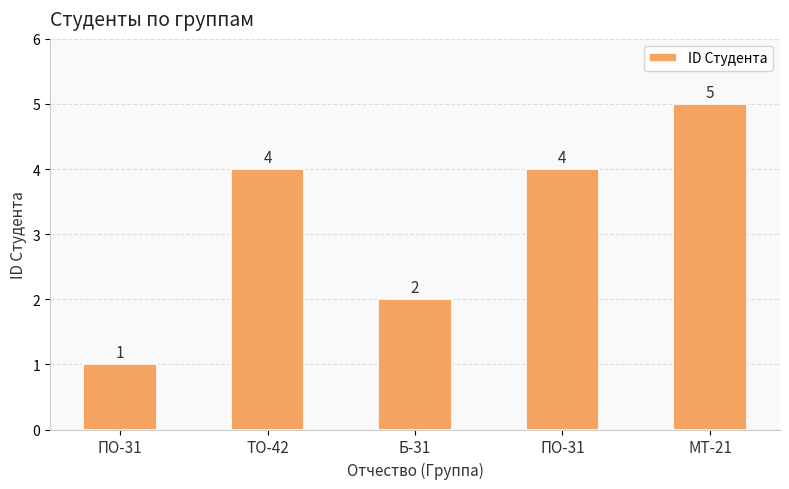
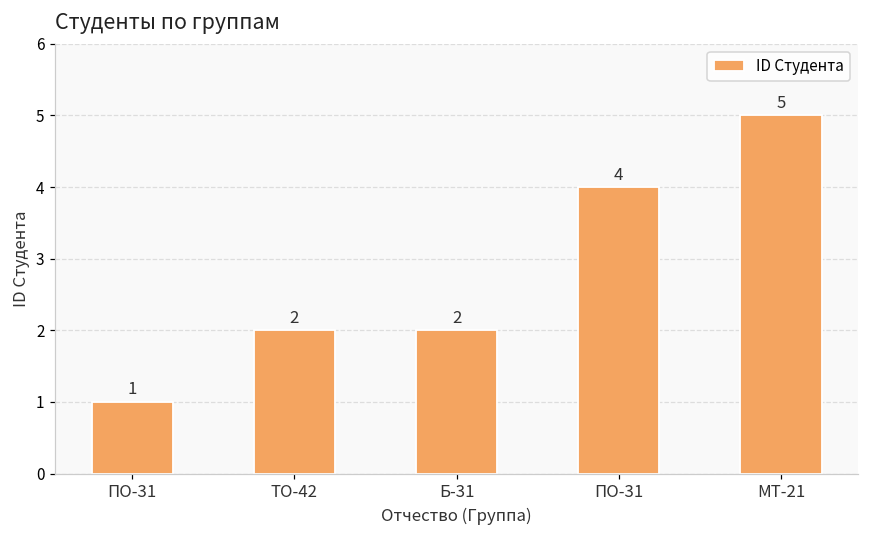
ТО-42: 4 -> 2
